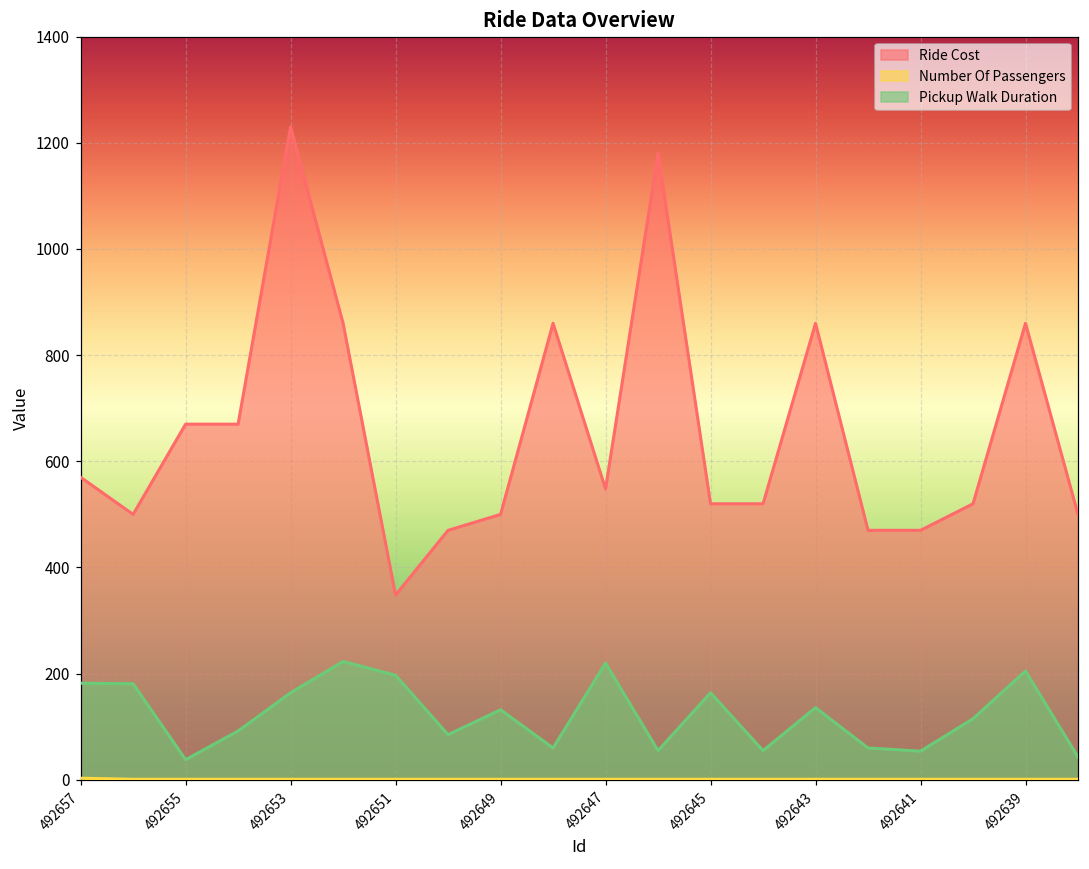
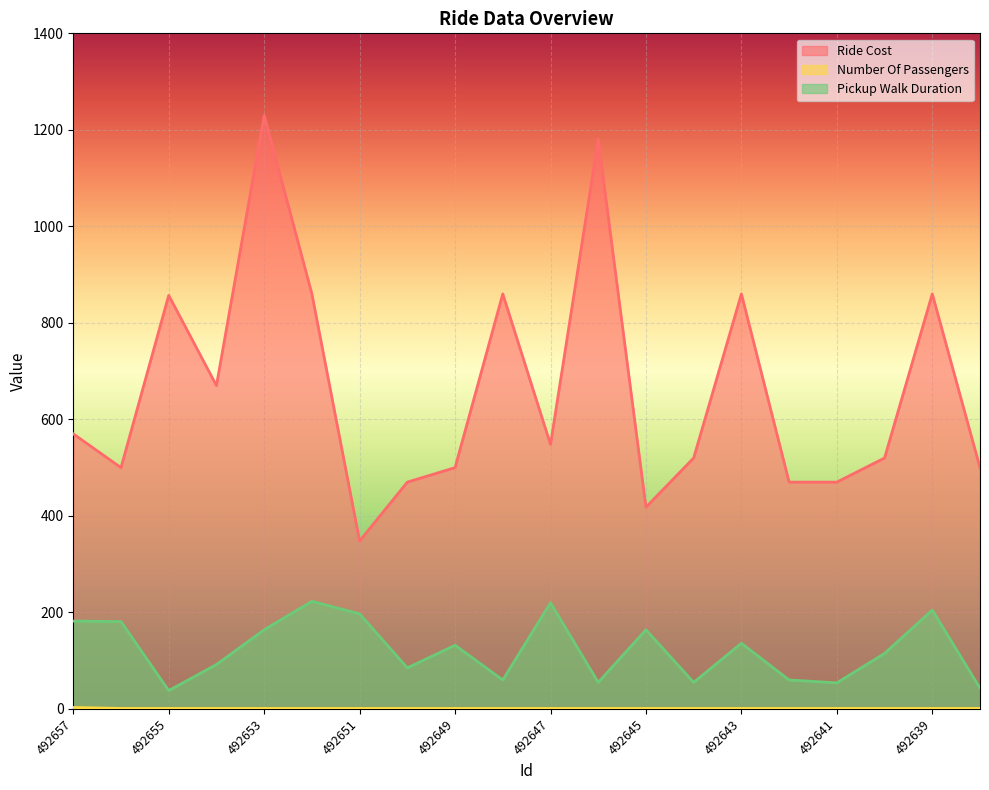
Ride Cost, 492655: 670 -> 860
Ride Cost, 492645: 520 -> 420
